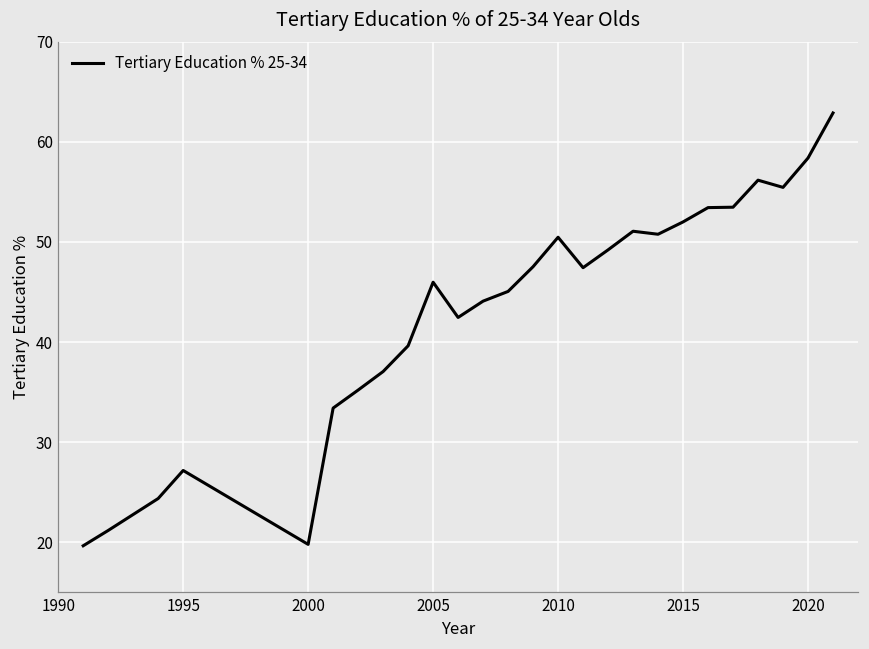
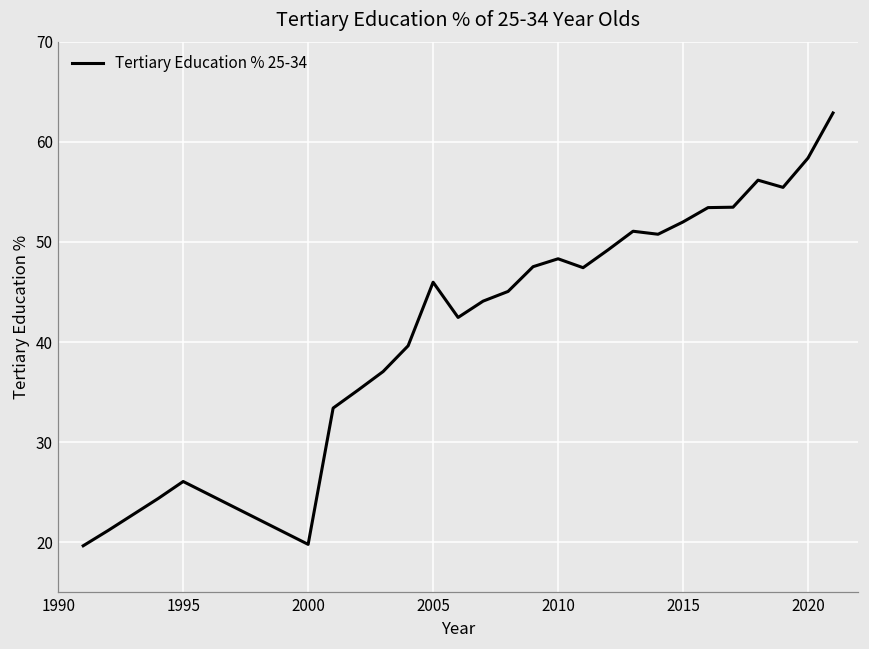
1995: 27 -> 26
2010: 50 -> 48
